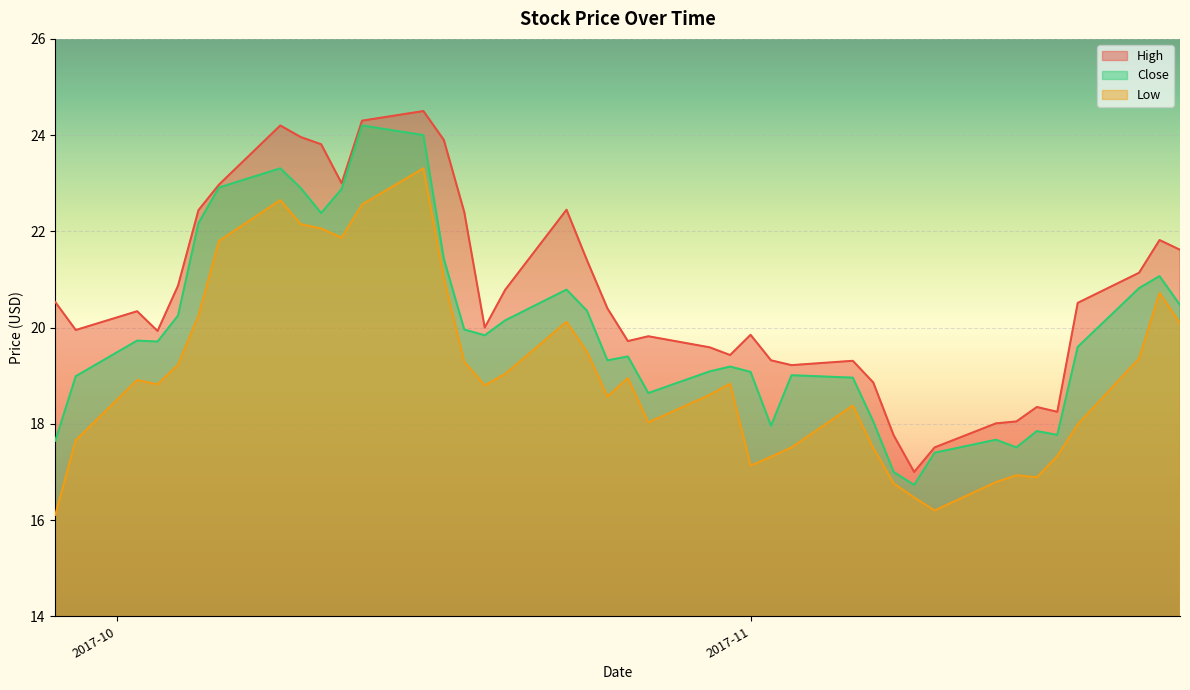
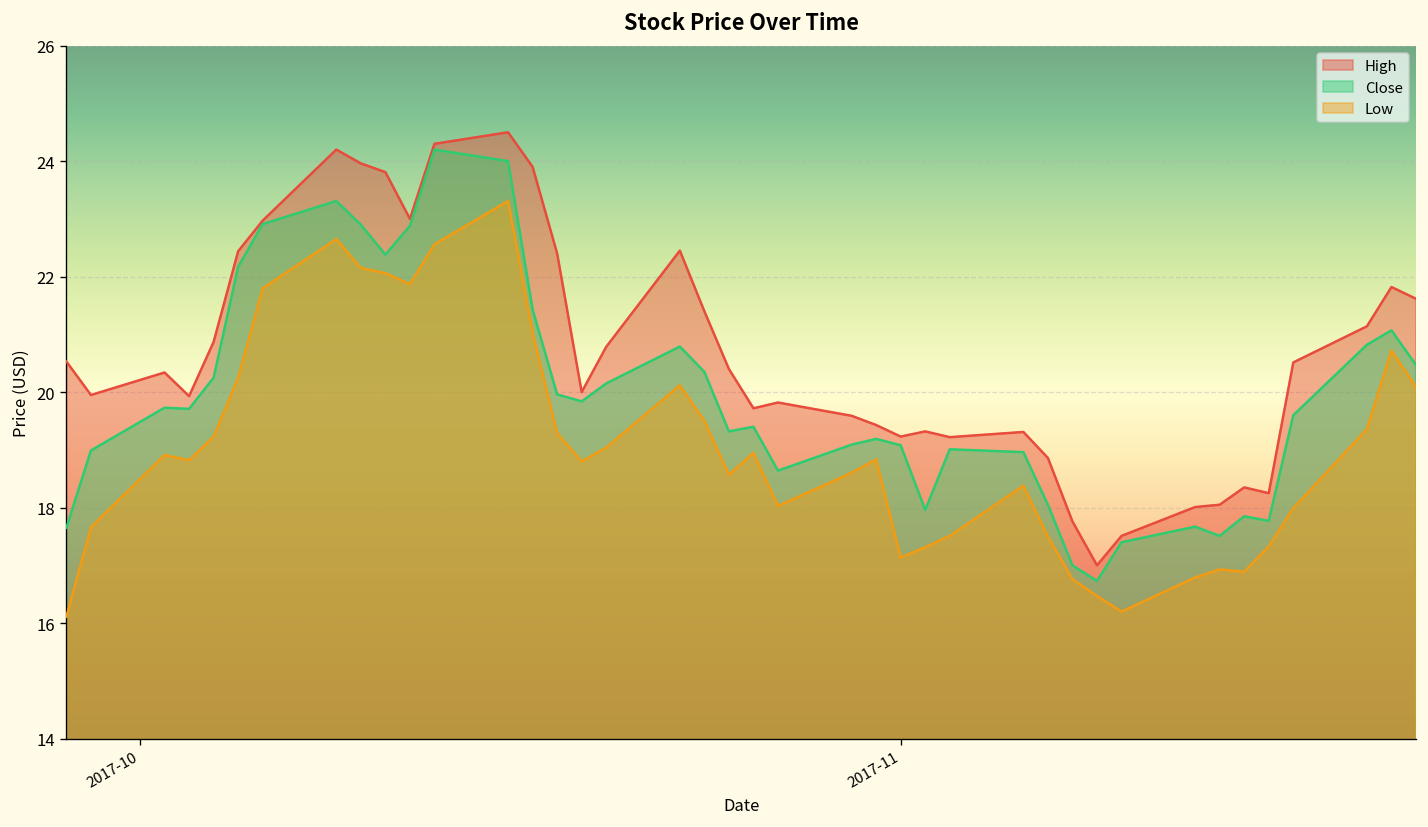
High, 2017-11: 19.9 -> 19.2
